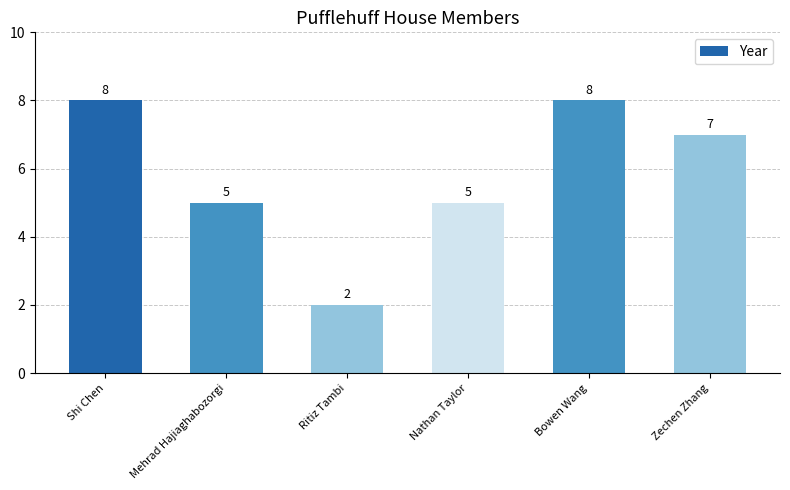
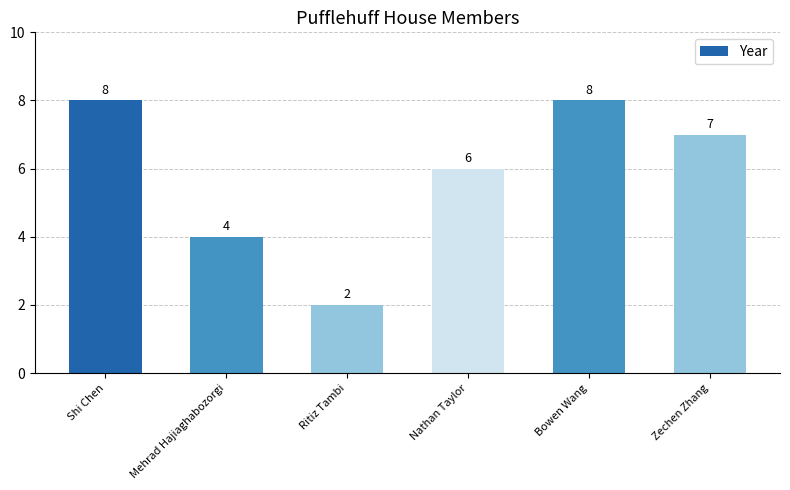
Mehrad Hajiaghabozorgi: 5 -> 4
Nathan Taylor: 5 -> 6
